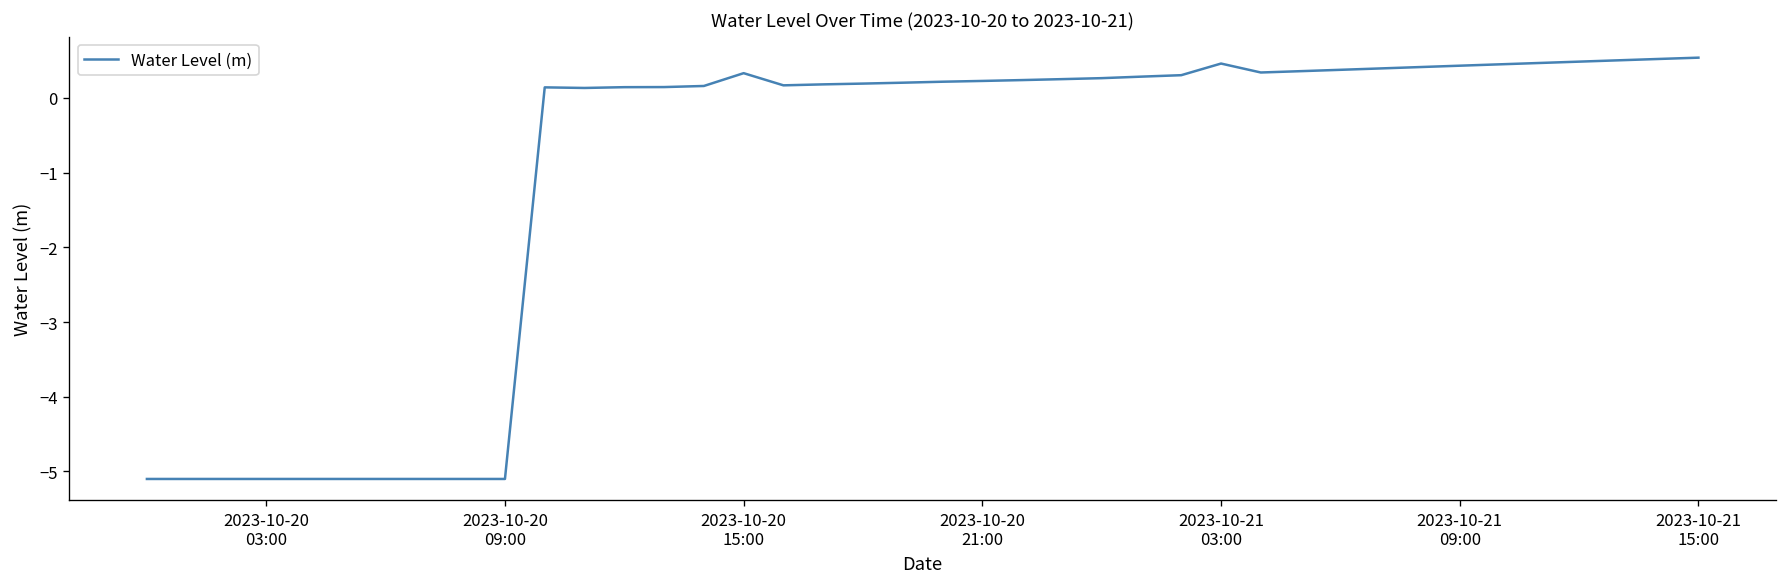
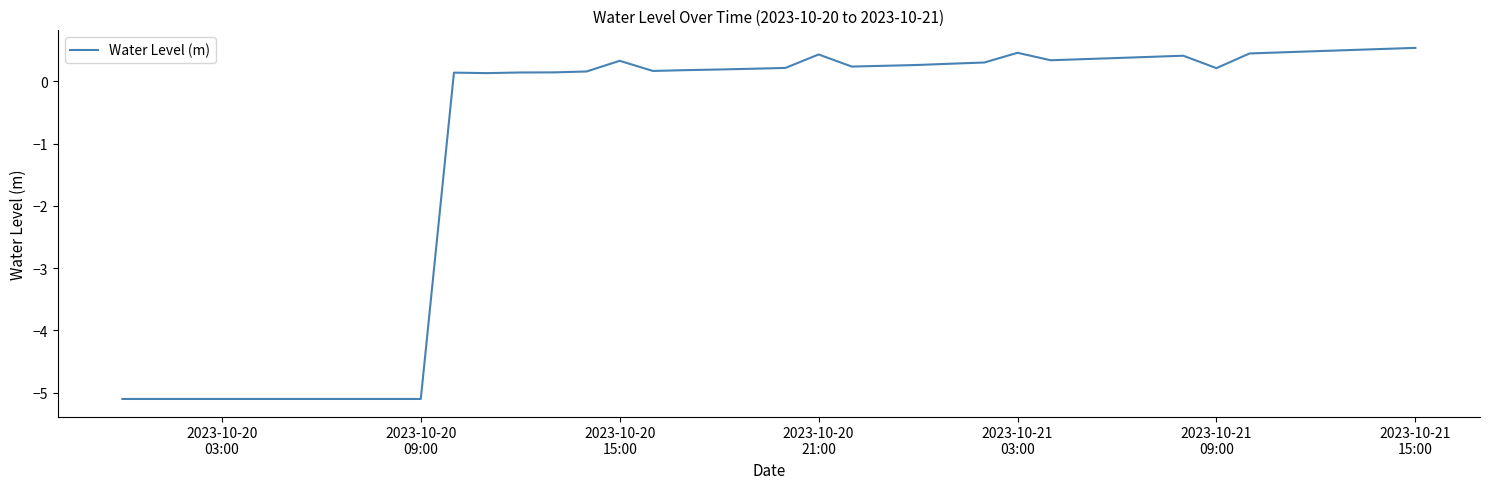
2023-10-20 21:00: 0.2 -> 0.4
2023-10-21 09:00: 0.4 -> 0.2
